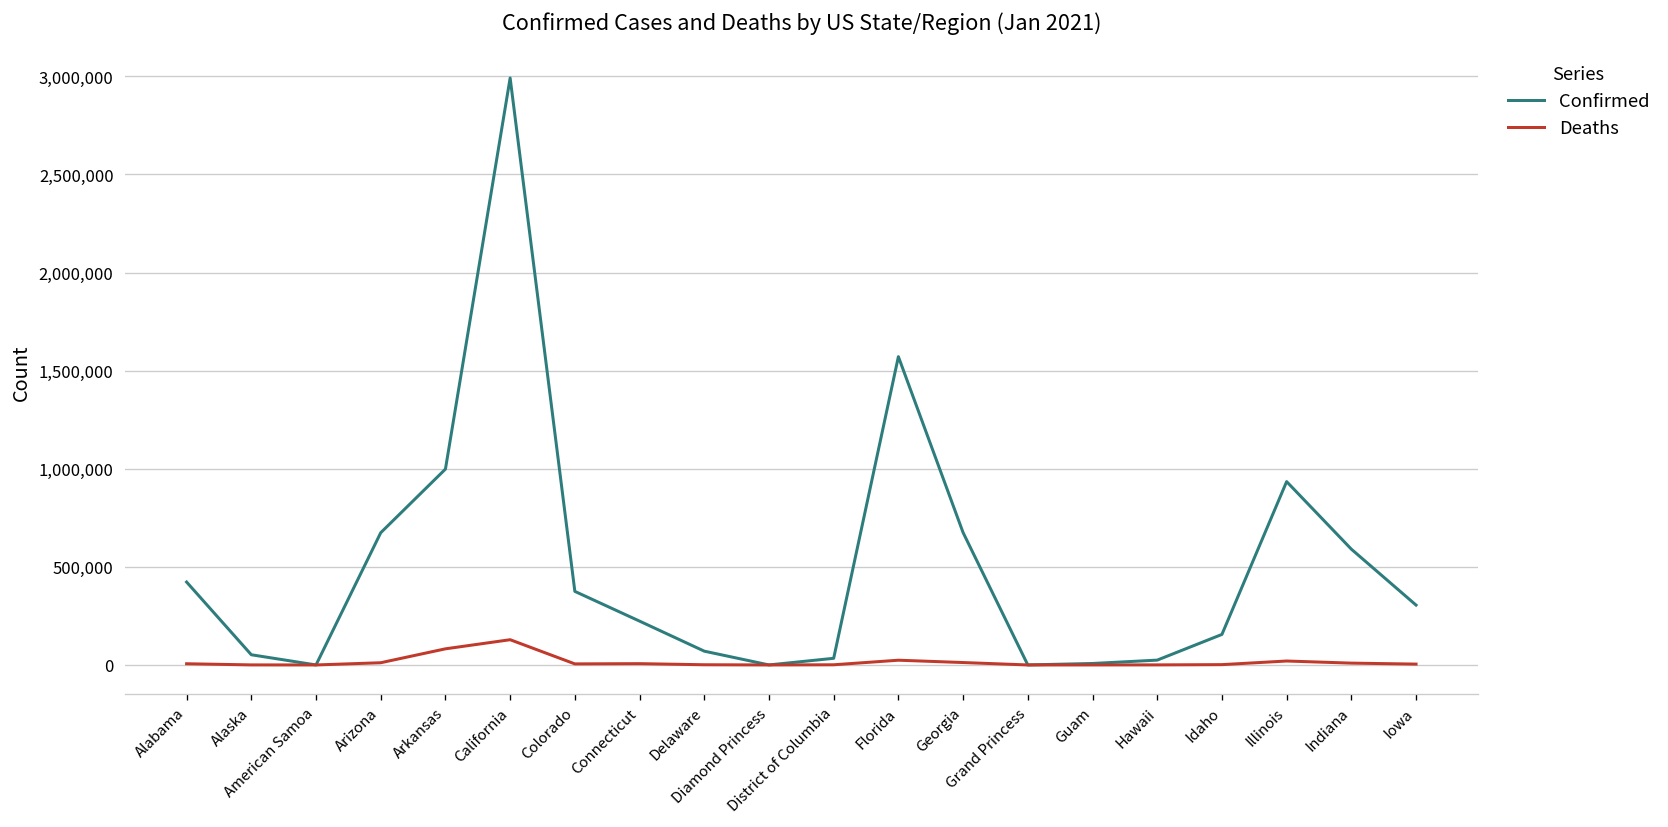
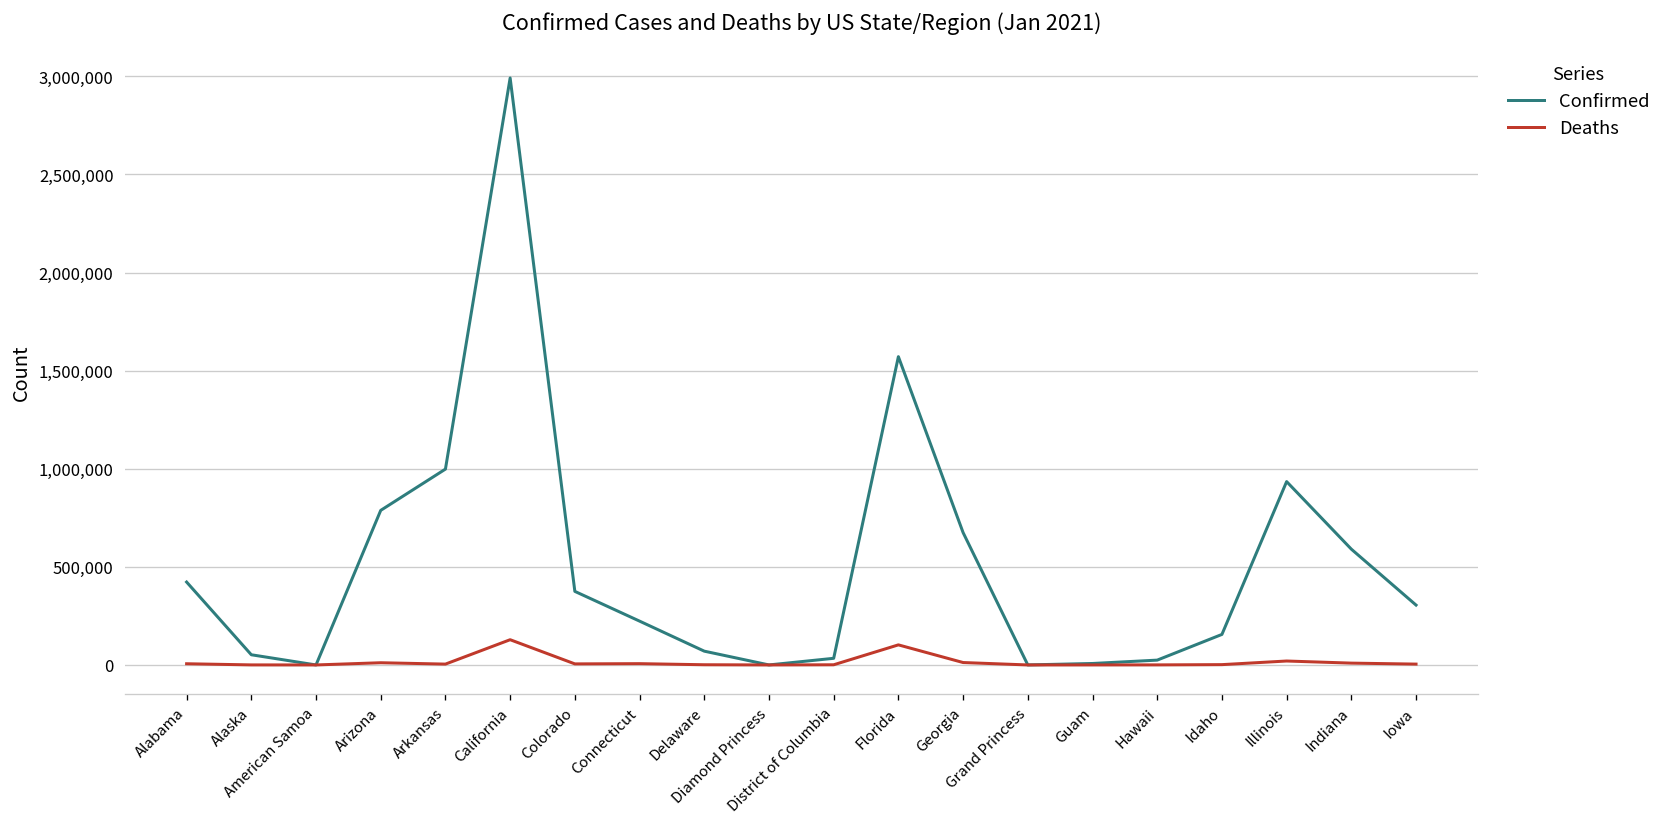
Confirmed, Arizona: 670,000 -> 790,000
Deaths, Arkansas: 80,000 -> 0
Deaths, Florida: 20,000 -> 100,000
